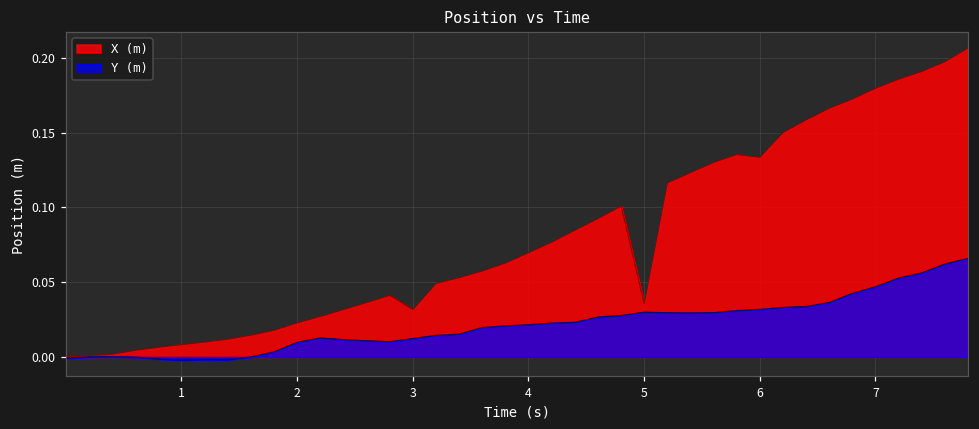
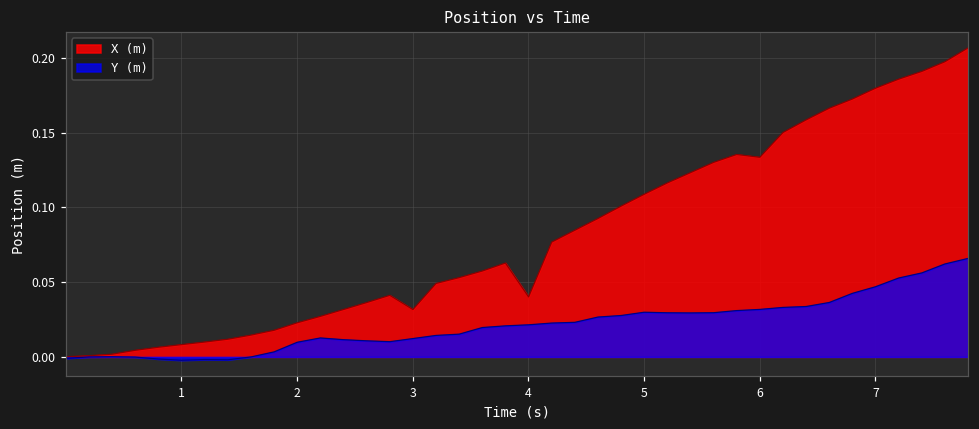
X (m), 4: 0.070 -> 0.040
X (m), 5: 0.036 -> 0.109
